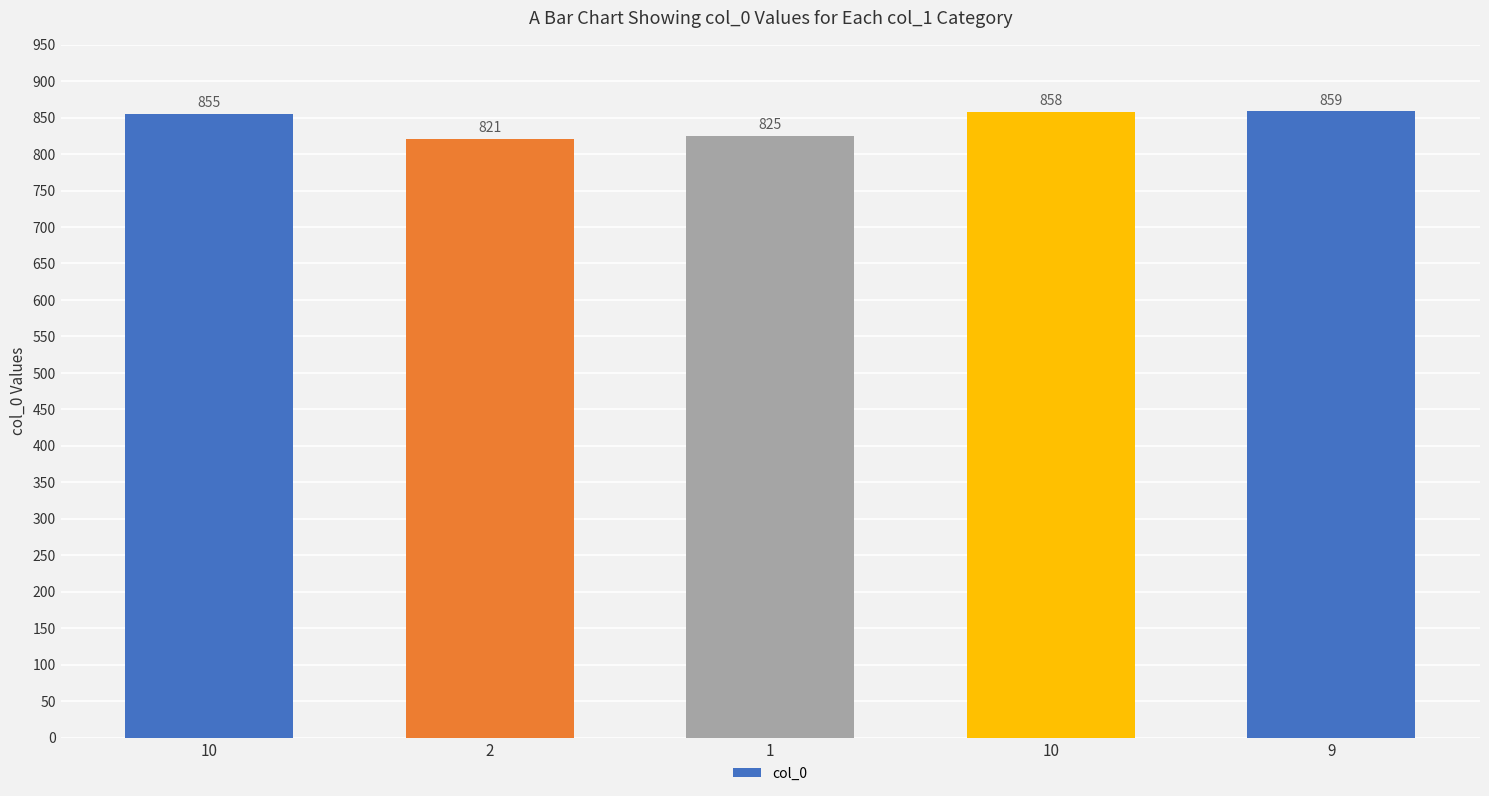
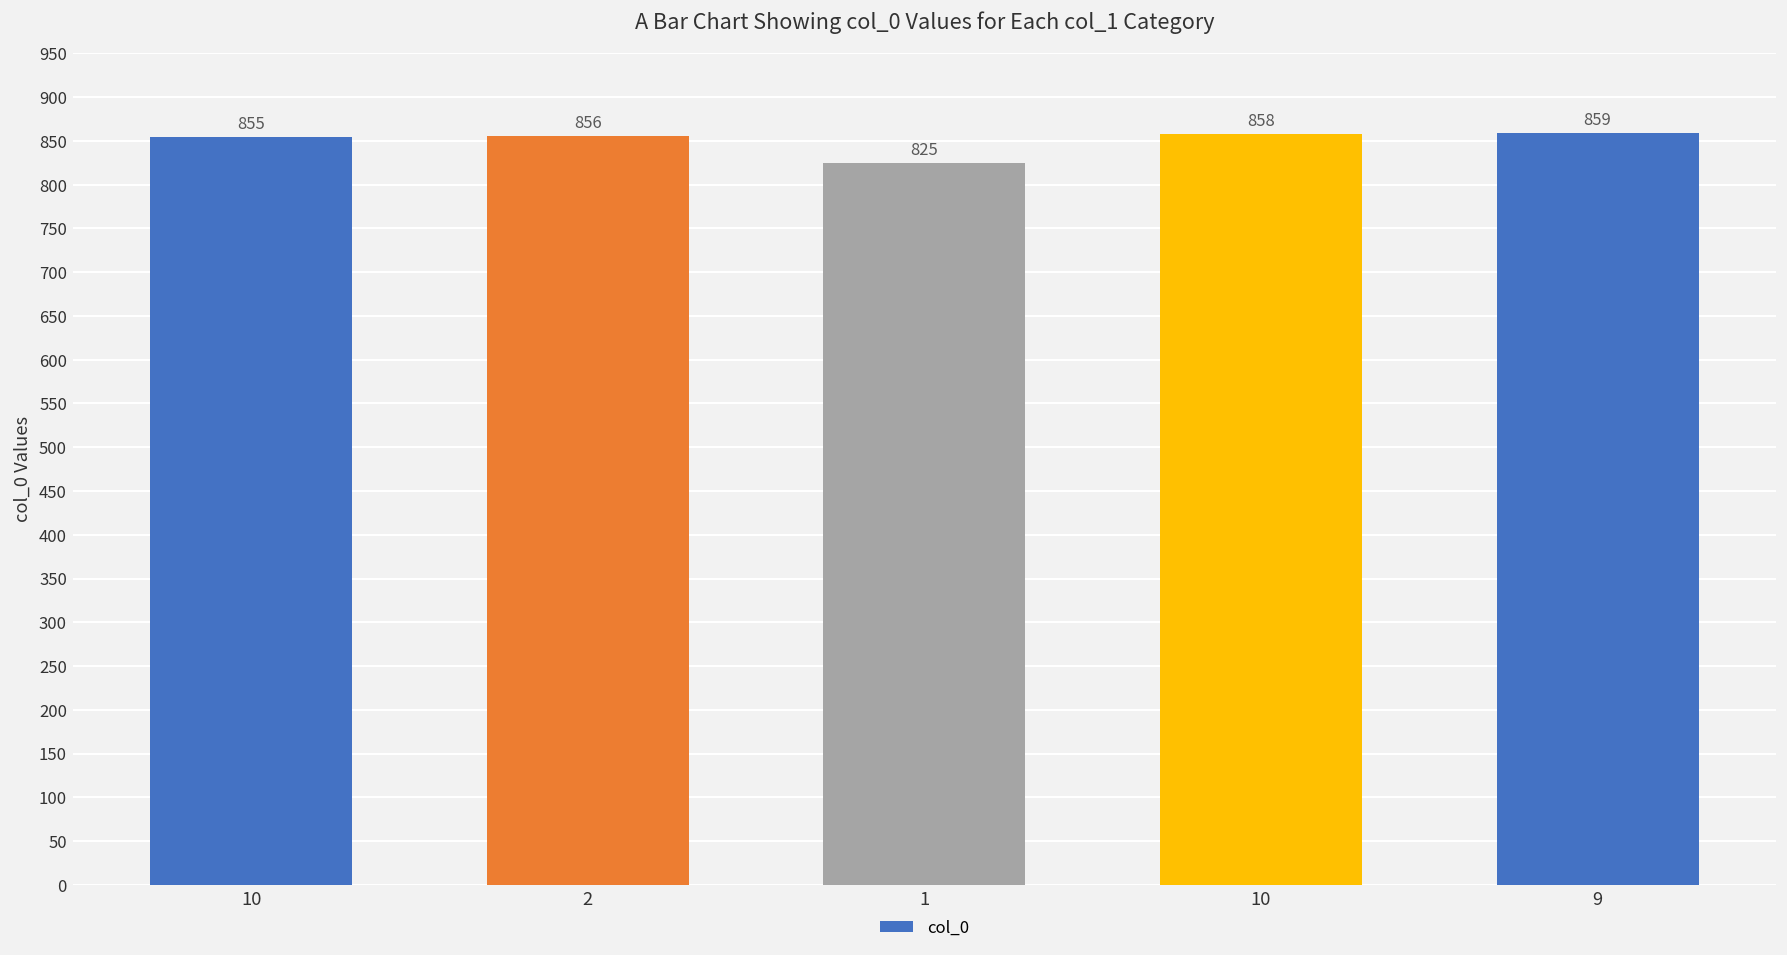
2: 821 -> 856
